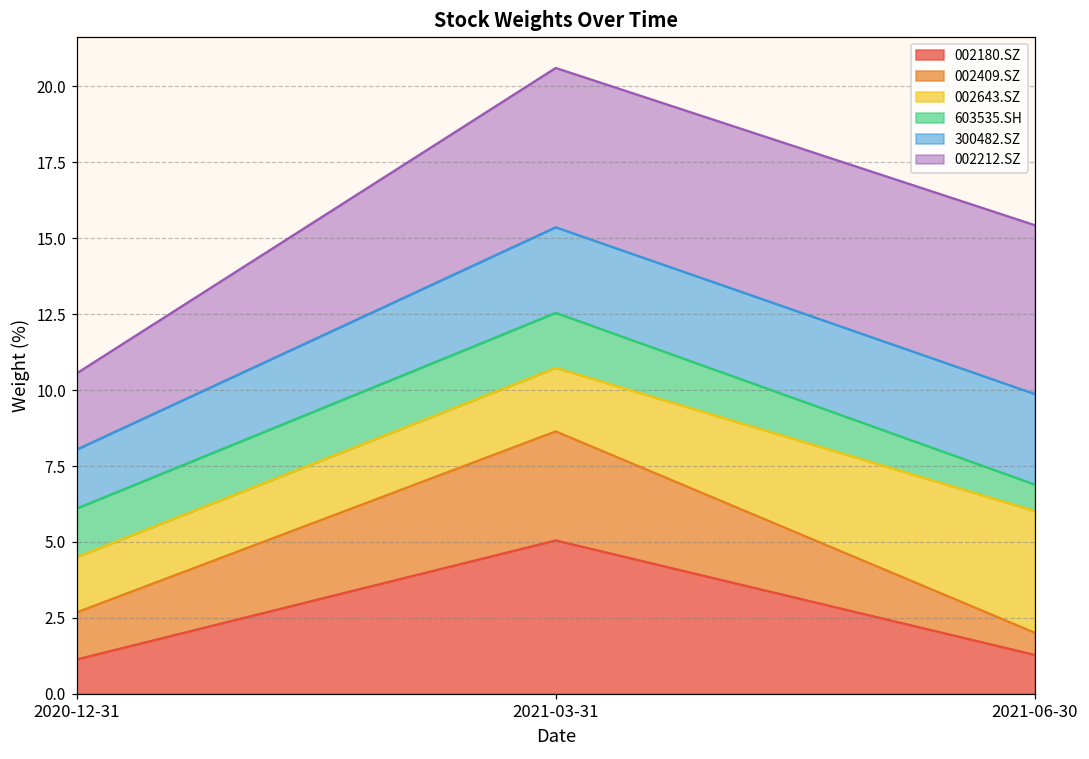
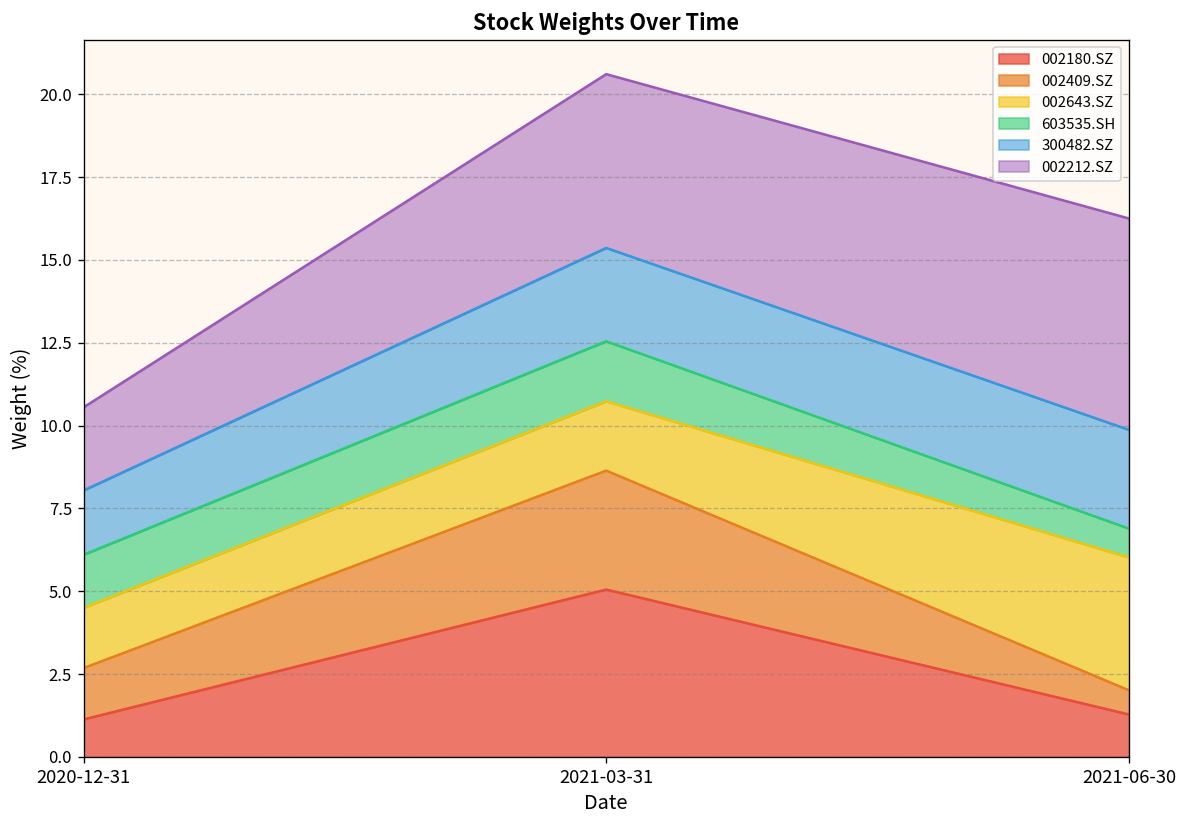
002212.SZ, 2021-06-30: 5.6 -> 6.4
